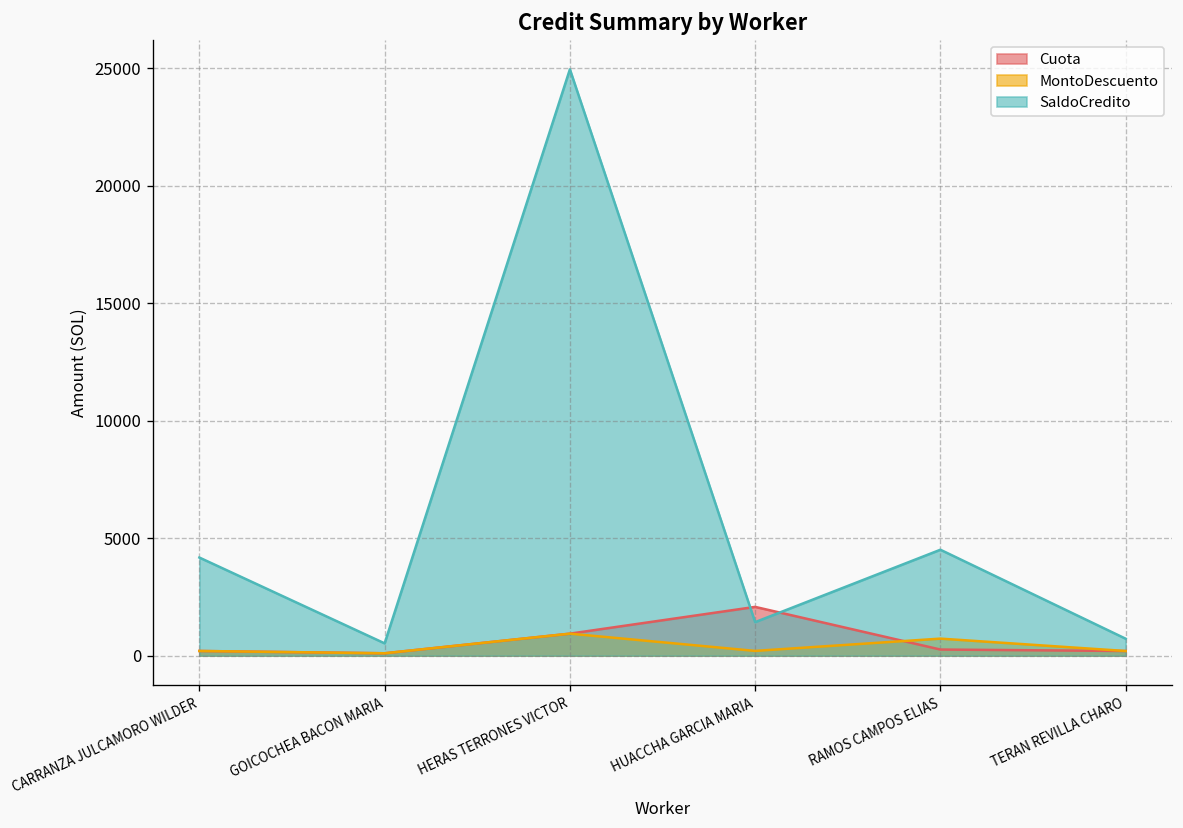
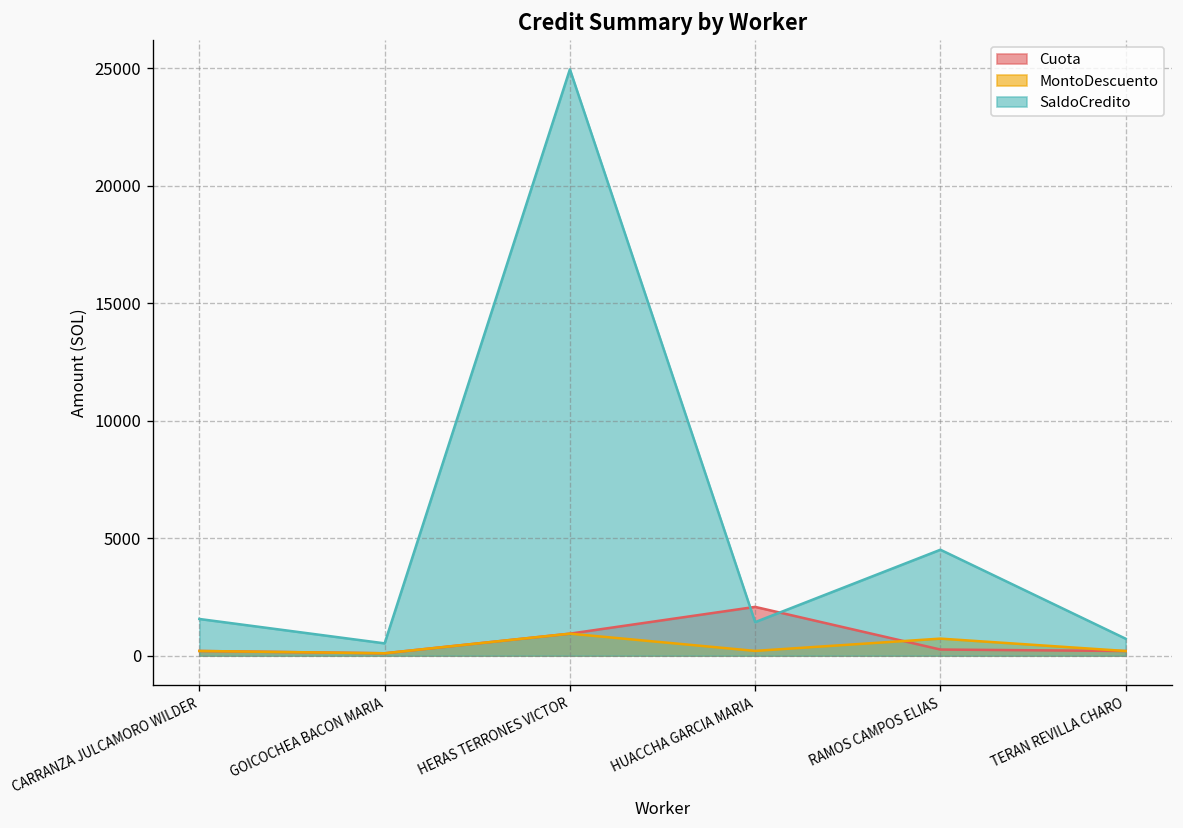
SaldoCredito, CARRANZA JULCAMORO WILDER: 4200 -> 1600
